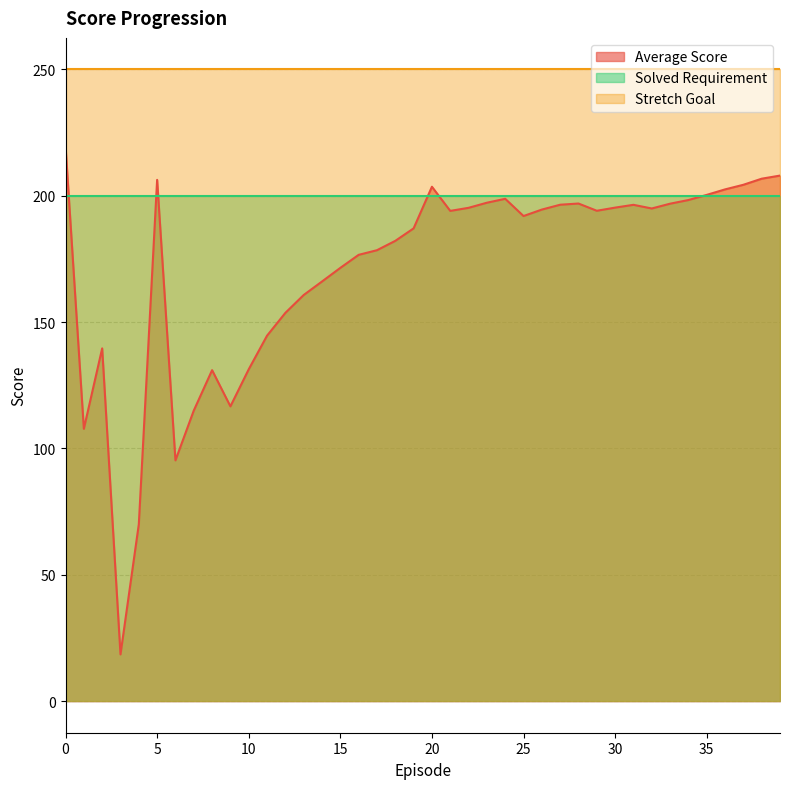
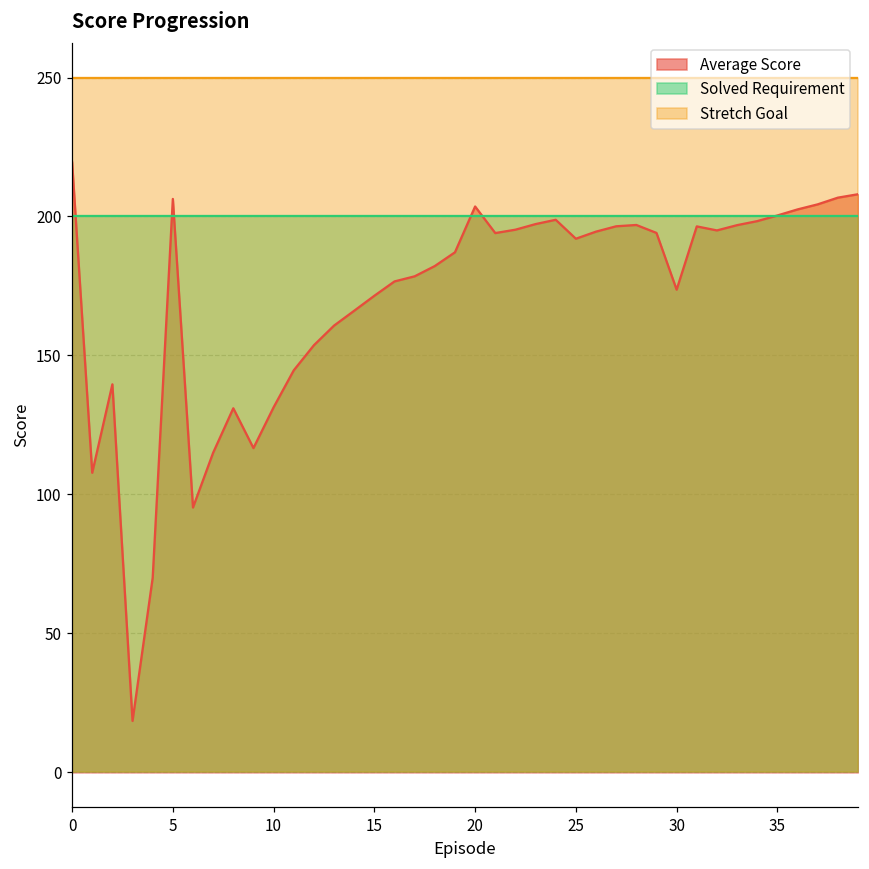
Average Score, 30: 195 -> 174
